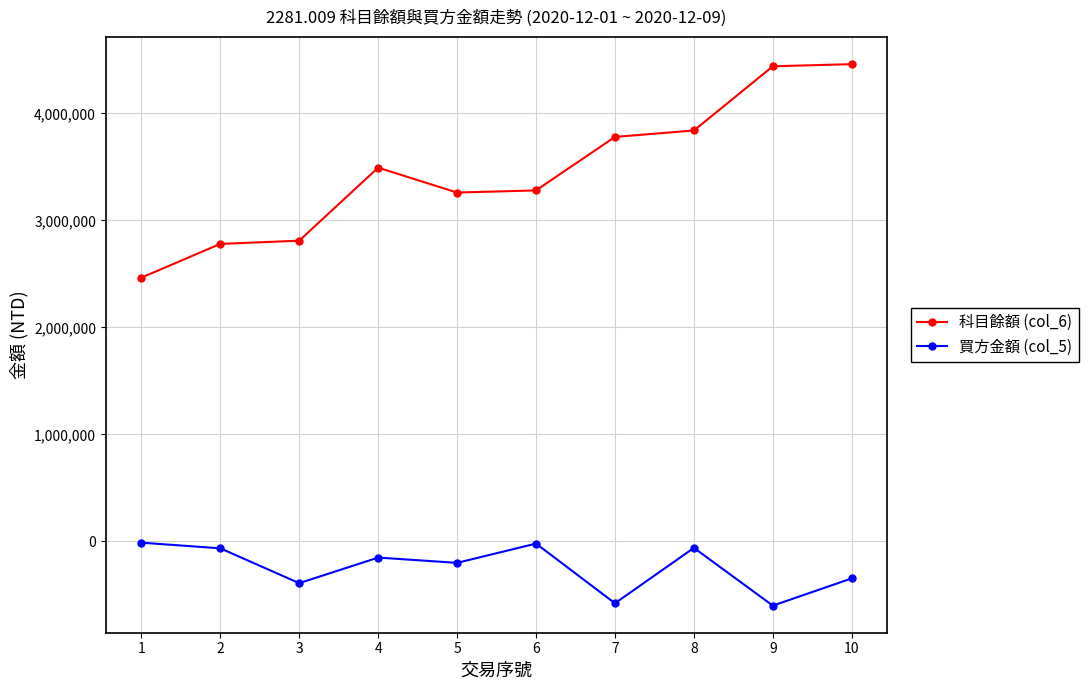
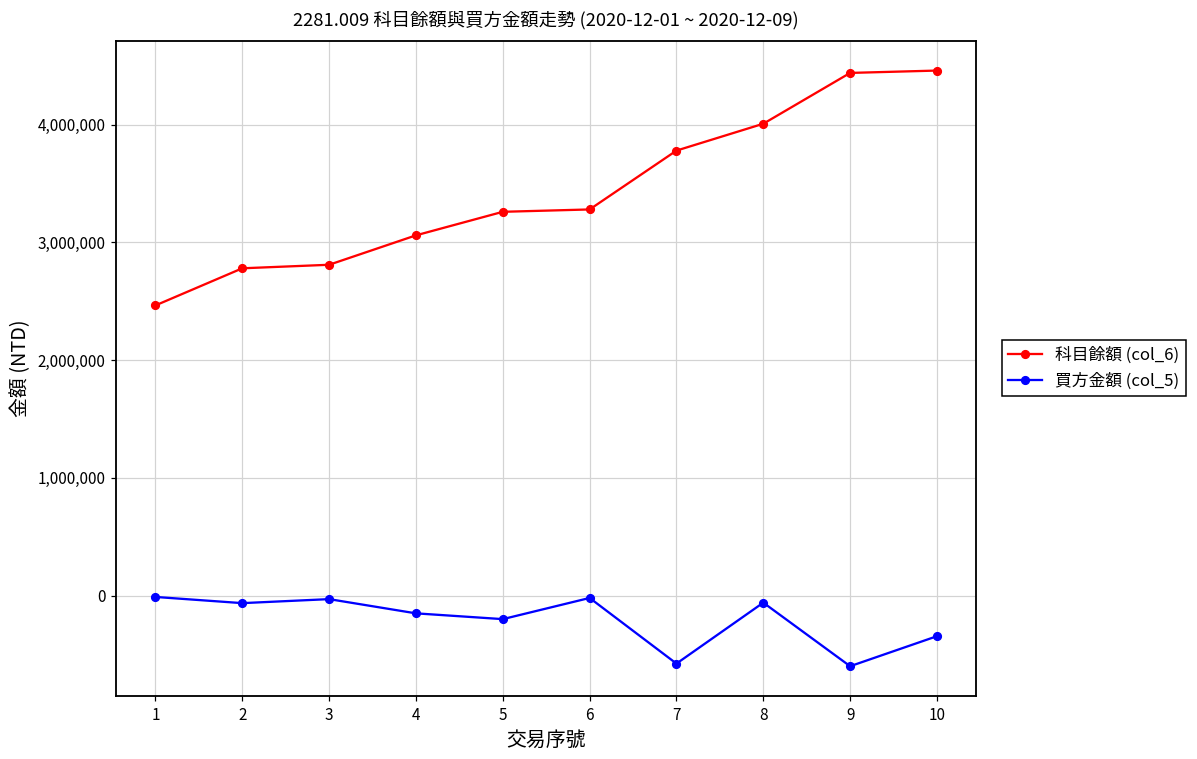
買方金額 (col_5), 3: -390,000 -> -30,000
科目餘額 (col_6), 4: 3,490,000 -> 3,060,000
科目餘額 (col_6), 8: 3,840,000 -> 4,010,000
